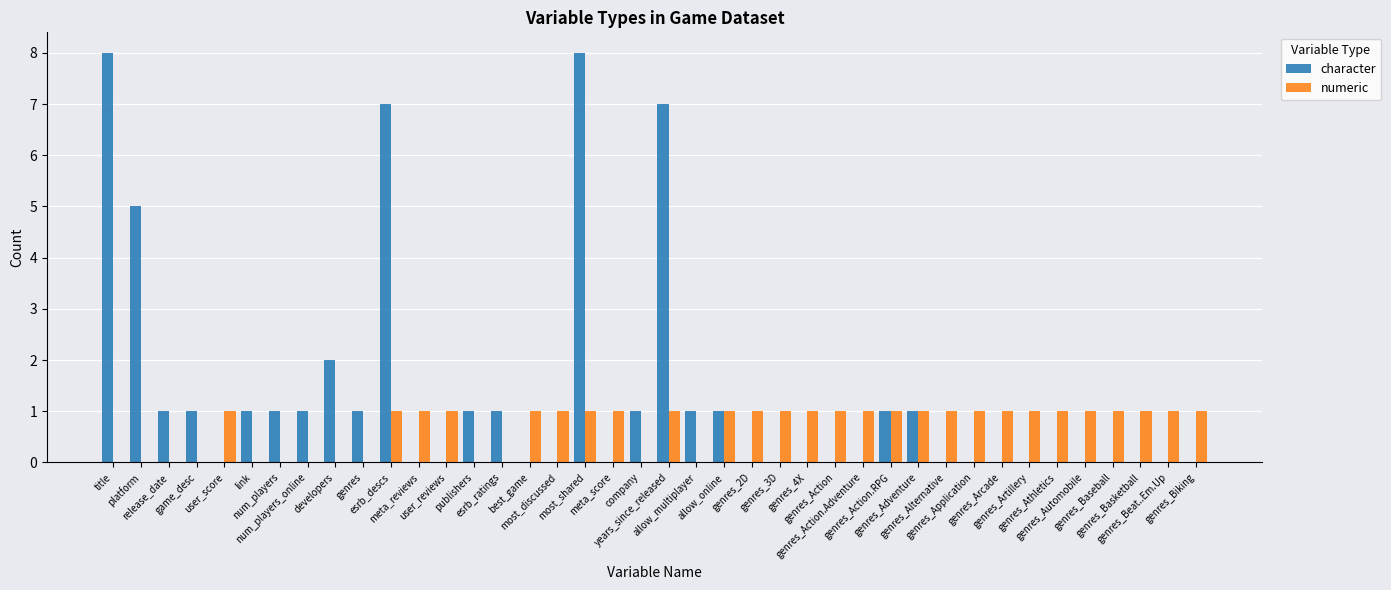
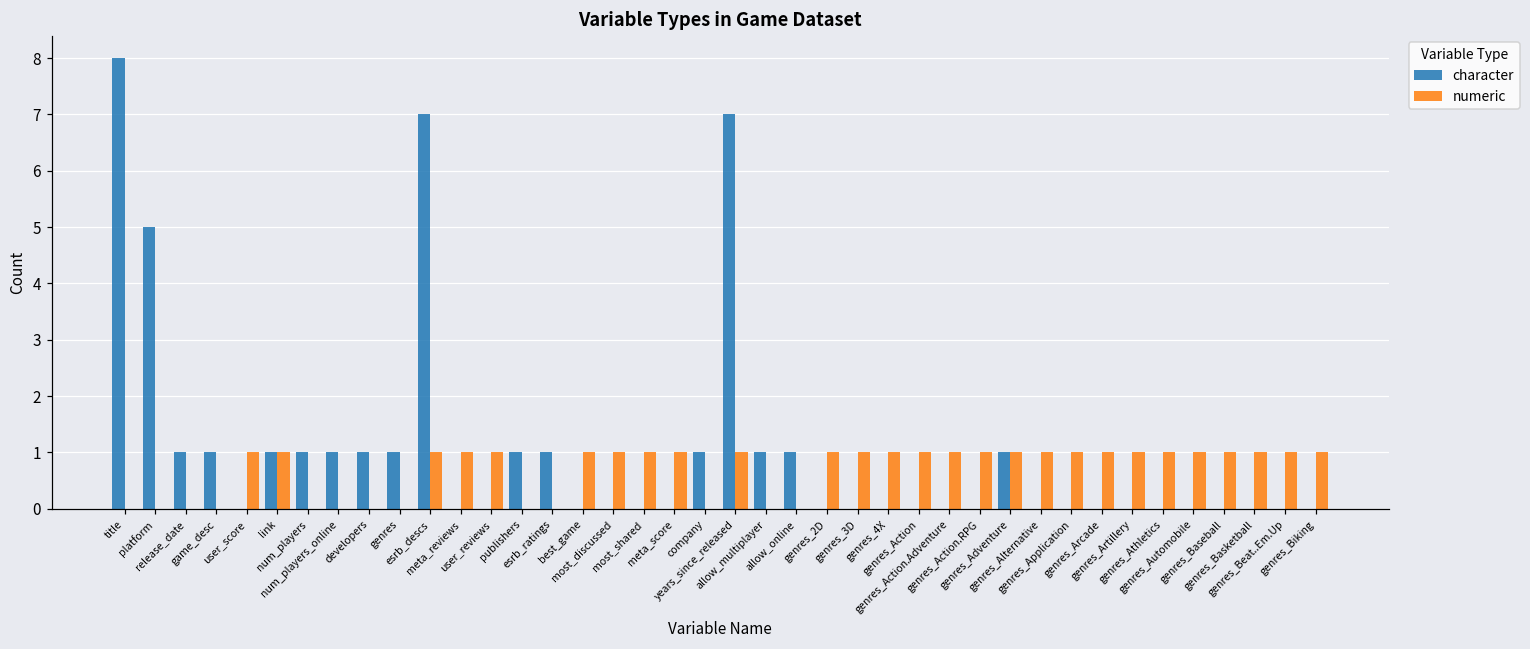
numeric, link: 0 -> 1
character, developers: 2 -> 1
character, most_shared: 8 -> 0
numeric, allow_online: 1 -> 0
character, genres_Action.RPG: 1 -> 0
